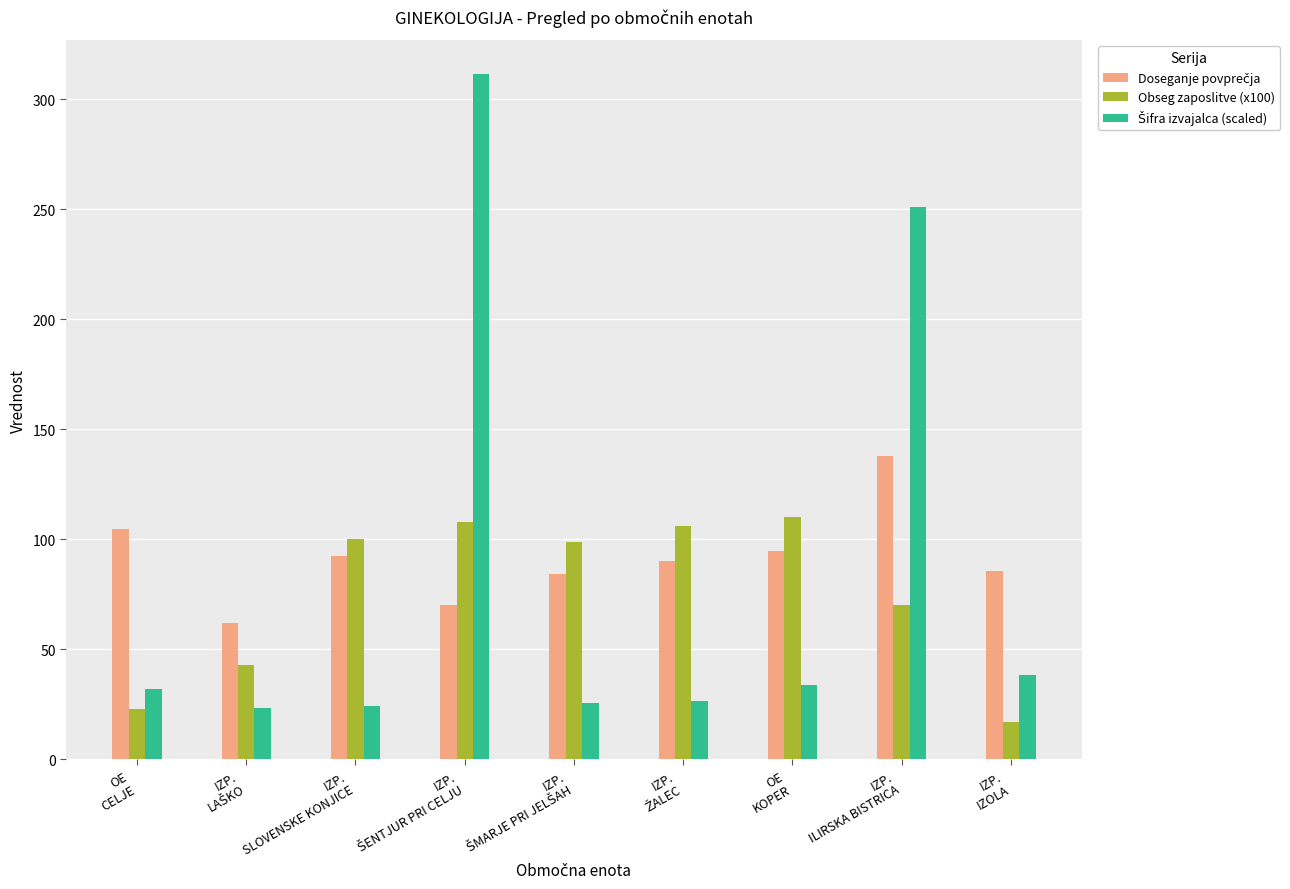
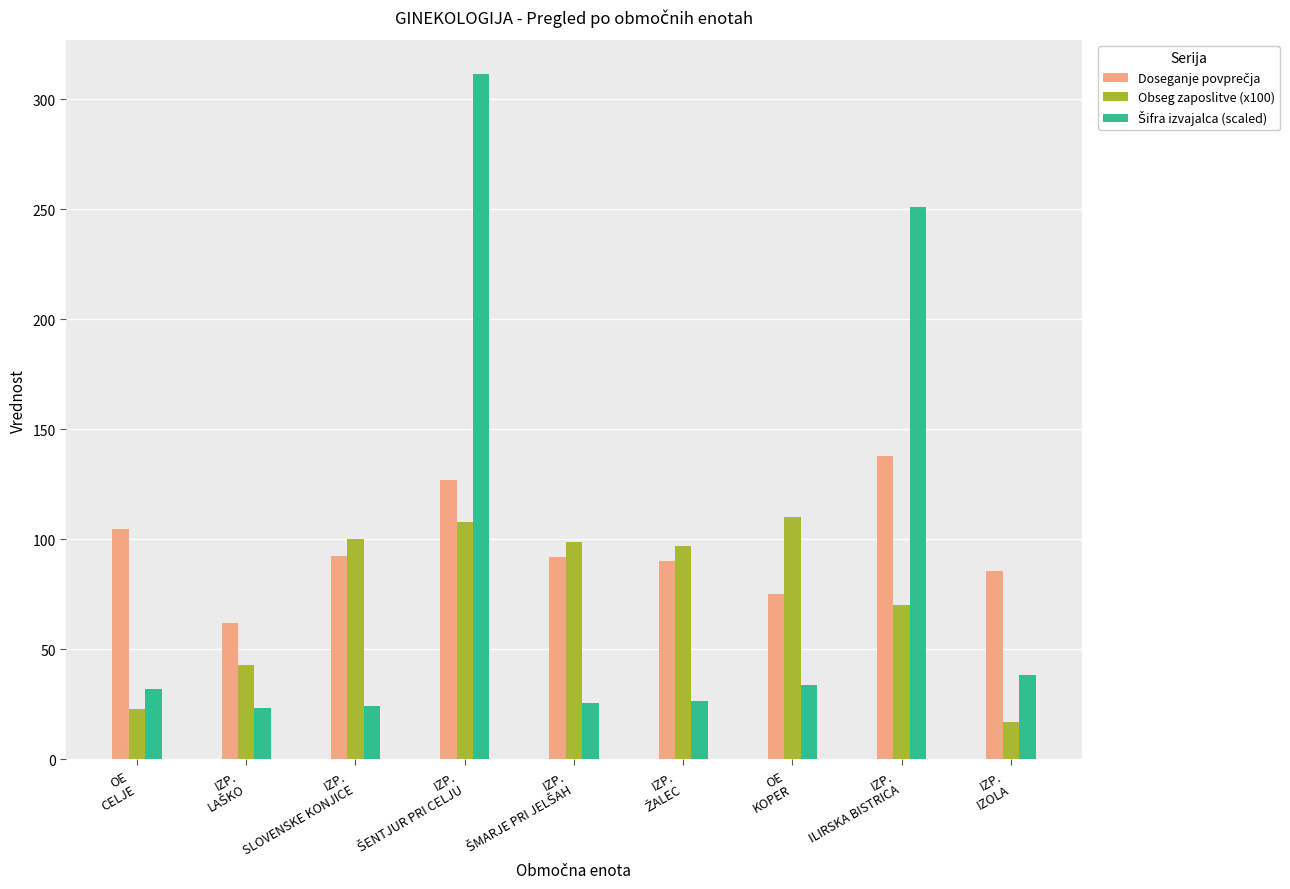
Doseganje povprečja, IZP. ŠENTJUR PRI CELJU: 70 -> 127
Doseganje povprečja, IZP. ŠMARJE PRI JELŠAH: 84 -> 92
Obseg zaposlitve (x100), IZP. ŽALEC: 106 -> 97
Doseganje povprečja, OE KOPER: 95 -> 75
